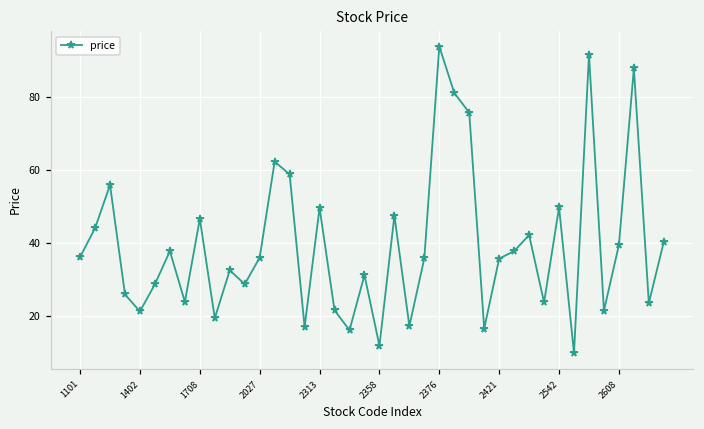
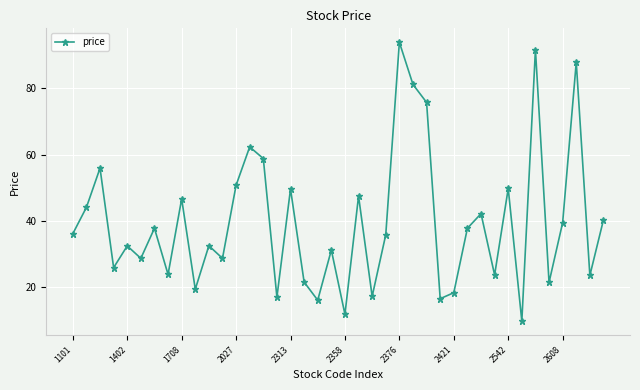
1402: 21 -> 33
2027: 36 -> 51
2421: 36 -> 18
